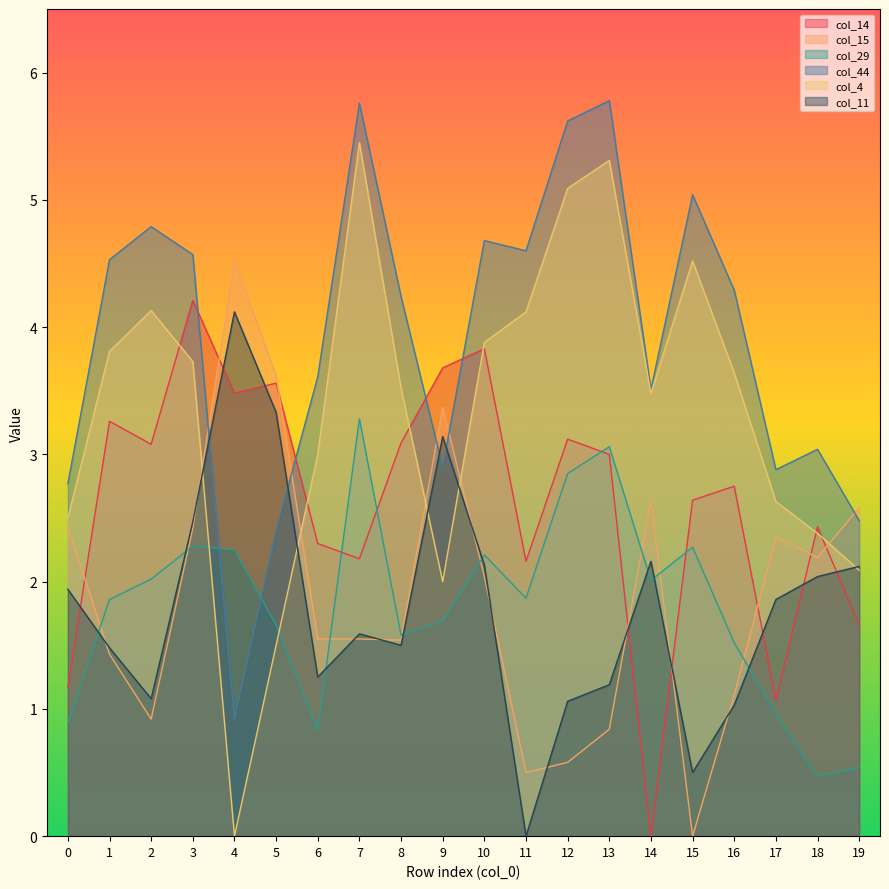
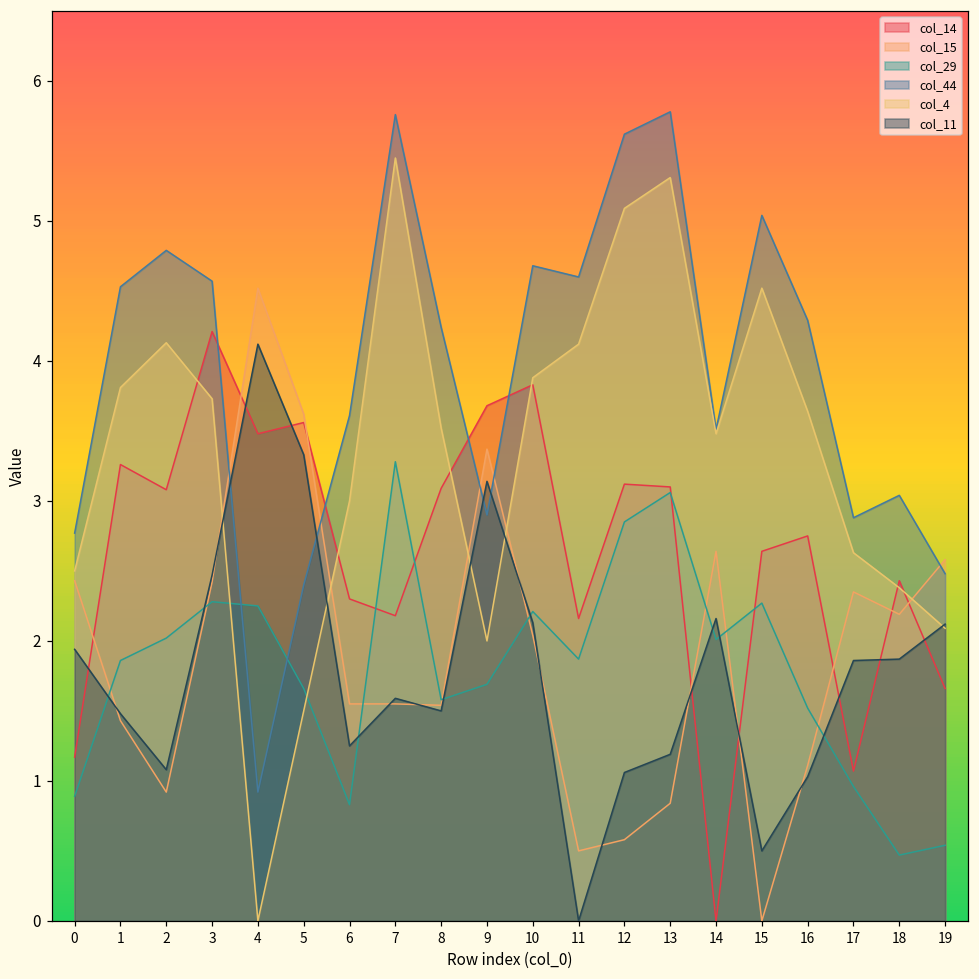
col_14, 13: 3.0 -> 3.1
col_11, 18: 2.04 -> 1.87
